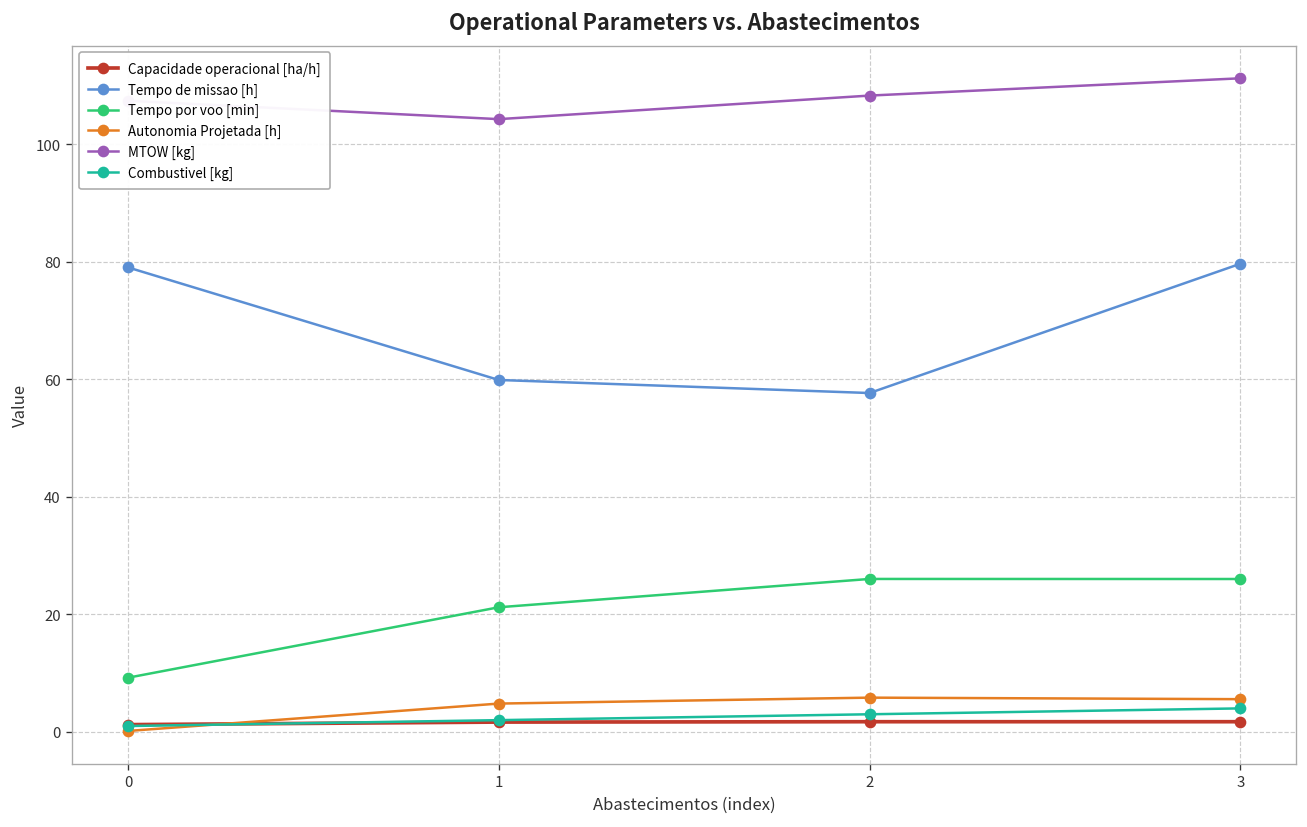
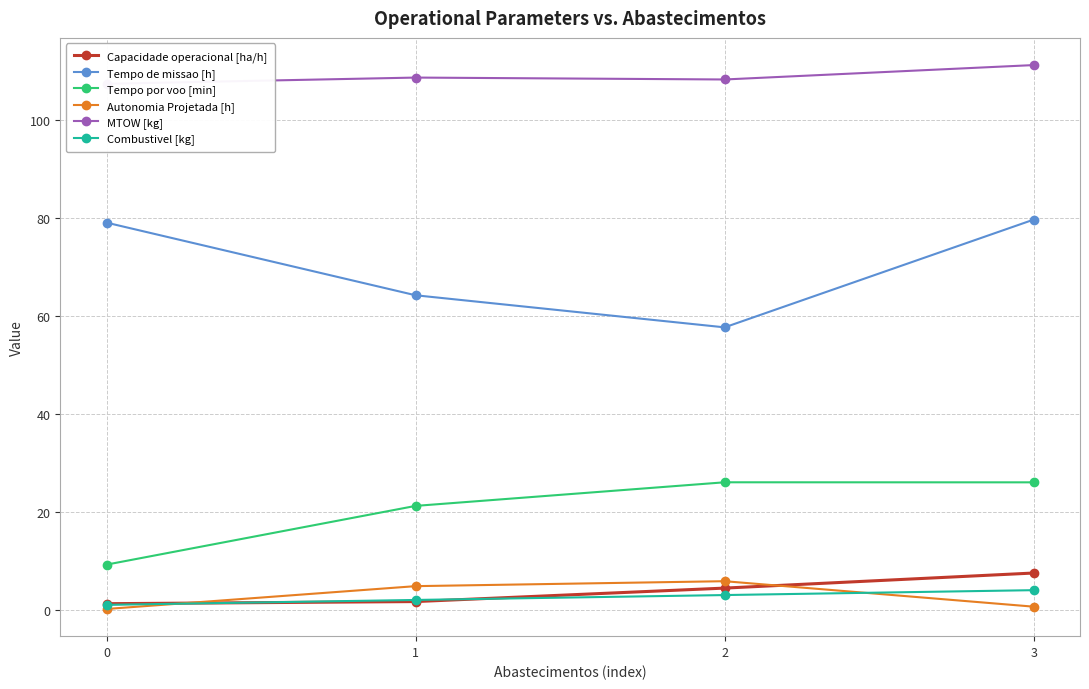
Tempo de missao [h], 1: 60 -> 64
MTOW [kg], 1: 104 -> 109
Capacidade operacional [ha/h], 2: 2 -> 4
Capacidade operacional [ha/h], 3: 2 -> 8
Autonomia Projetada [h], 3: 6 -> 1
